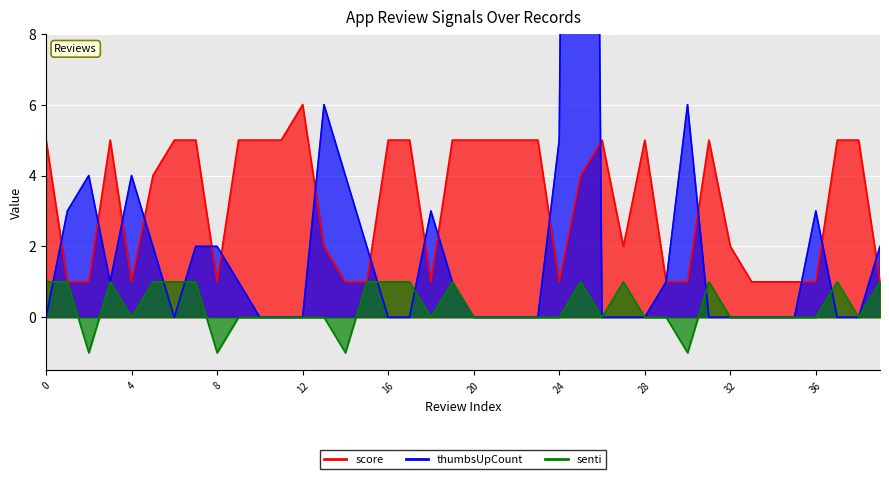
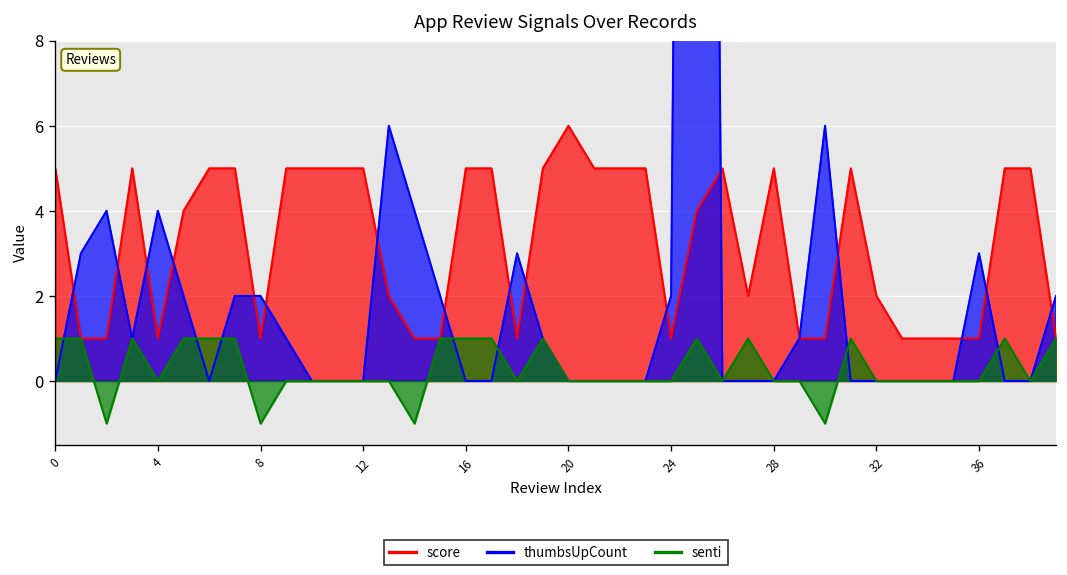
score, 12: 6 -> 5
score, 20: 5 -> 6
thumbsUpCount, 24: 5 -> 2
